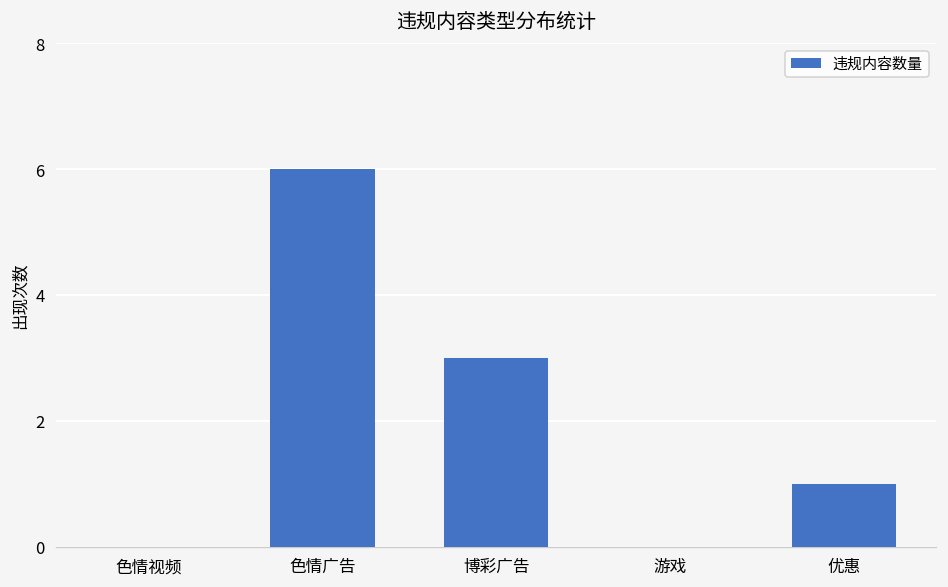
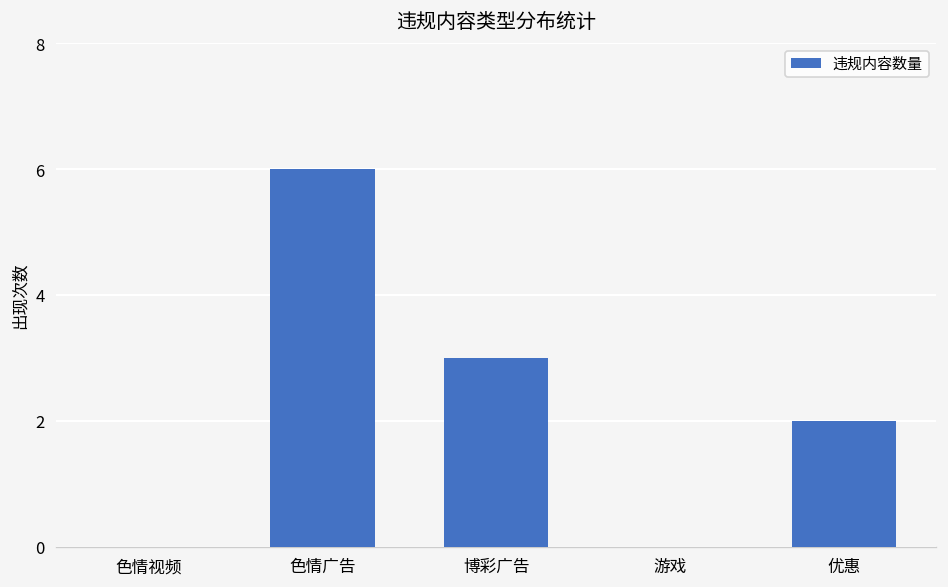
优惠: 1 -> 2
